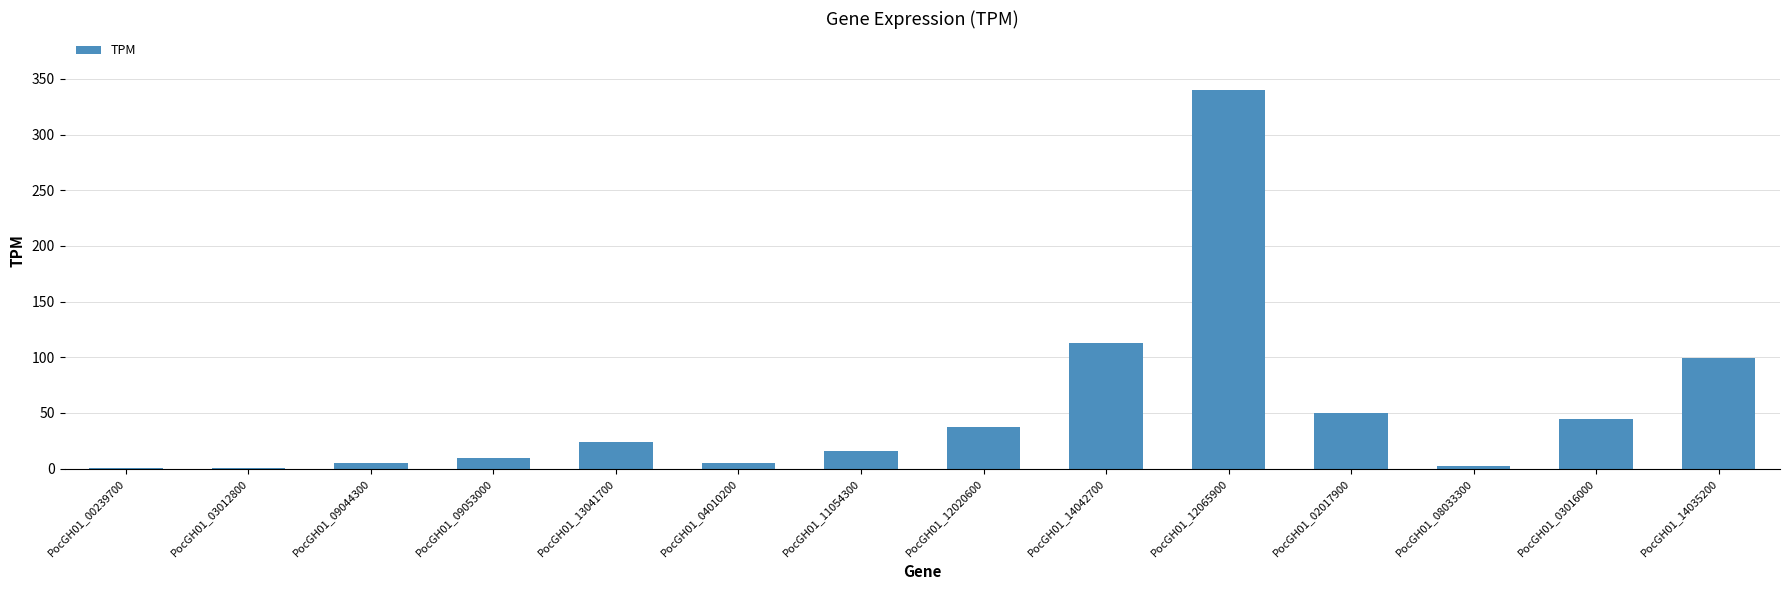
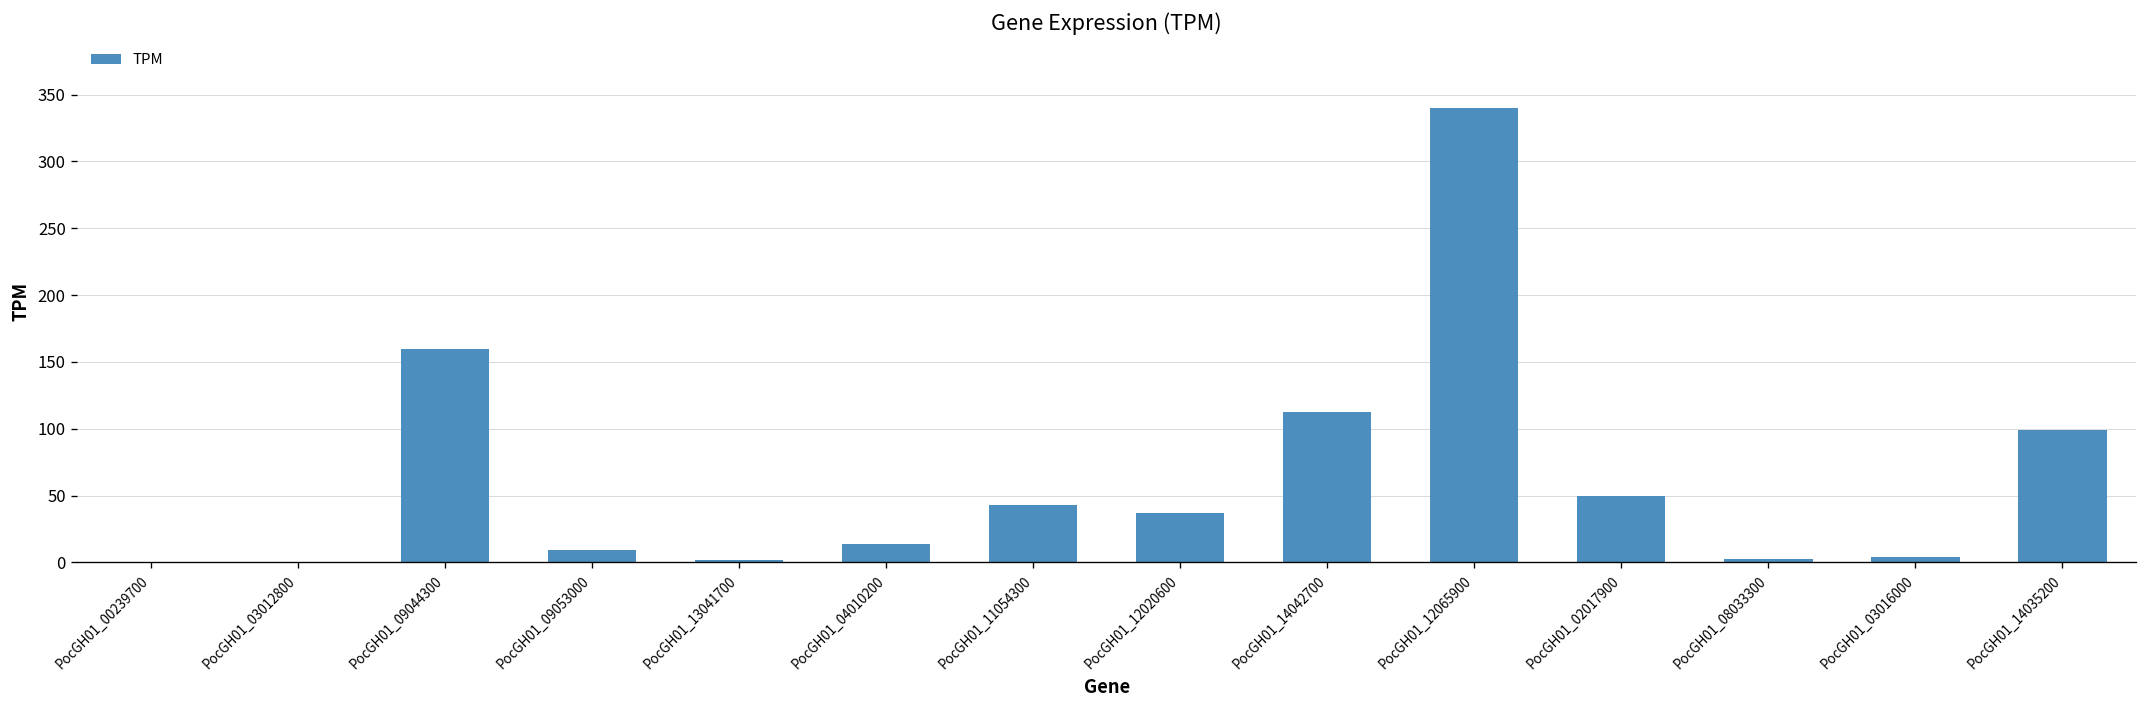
PocGH01_09044300: 5 -> 160
PocGH01_13041700: 24 -> 2
PocGH01_04010200: 5 -> 14
PocGH01_11054300: 16 -> 43
PocGH01_03016000: 44 -> 4
